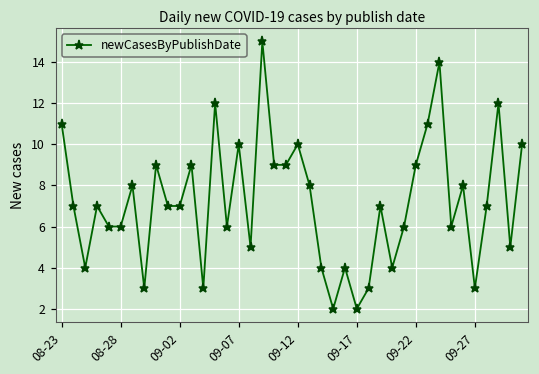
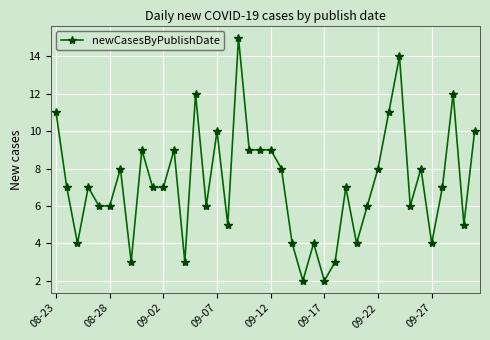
09-12: 10 -> 9
09-22: 9 -> 8
09-27: 3 -> 4
